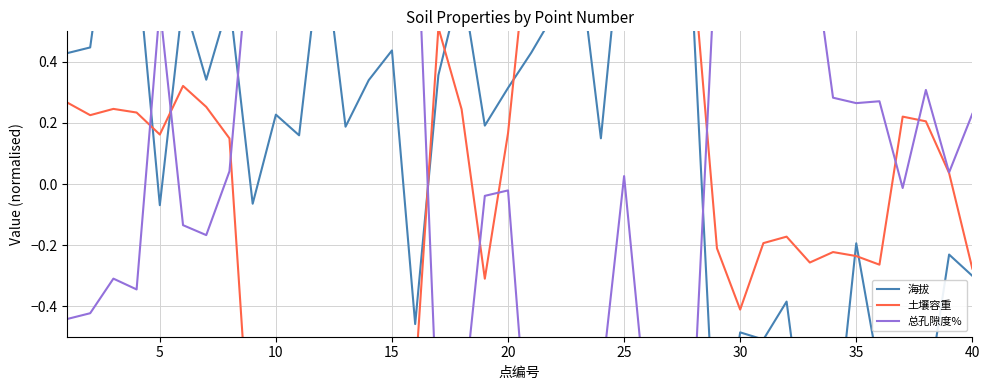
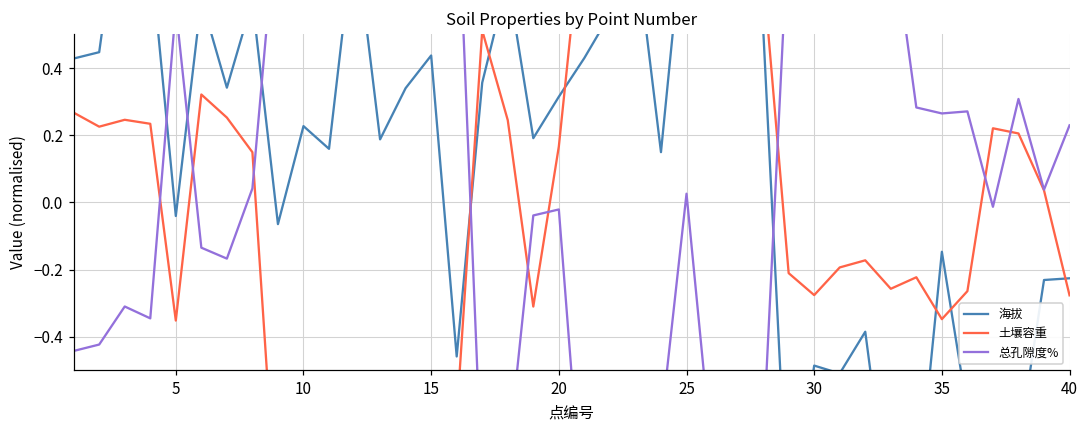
海拔, 5: -0.07 -> -0.04
土壤容重, 5: 0.16 -> -0.35
土壤容重, 30: -0.41 -> -0.28
海拔, 35: -0.19 -> -0.15
土壤容重, 35: -0.24 -> -0.35
海拔, 40: -0.30 -> -0.23
